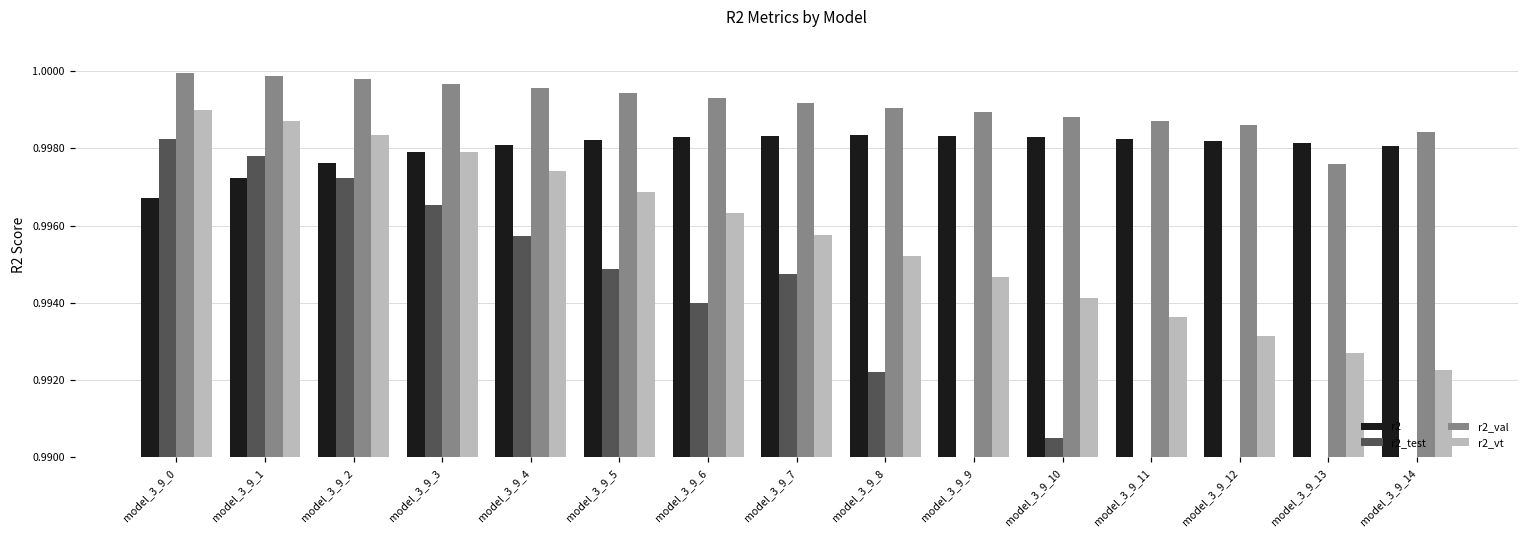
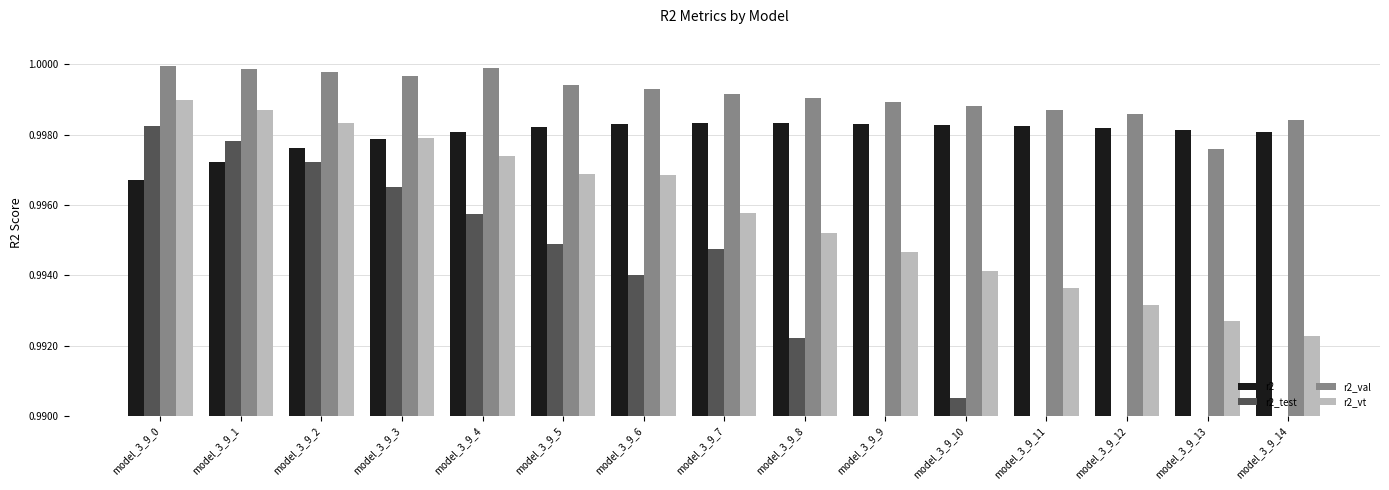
r2_val, model_3_9_4: 0.9996 -> 0.9999
r2_vt, model_3_9_6: 0.9963 -> 0.9969
